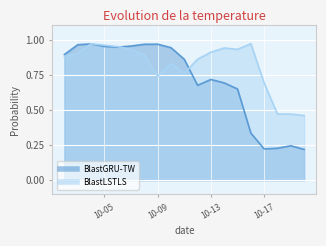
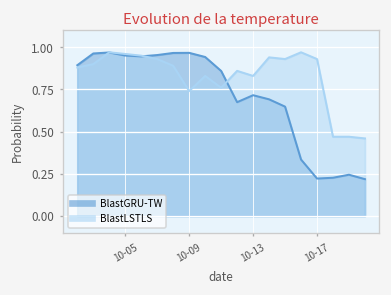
BlastLSTLS, 10-13: 0.91 -> 0.83
BlastLSTLS, 10-17: 0.69 -> 0.93
